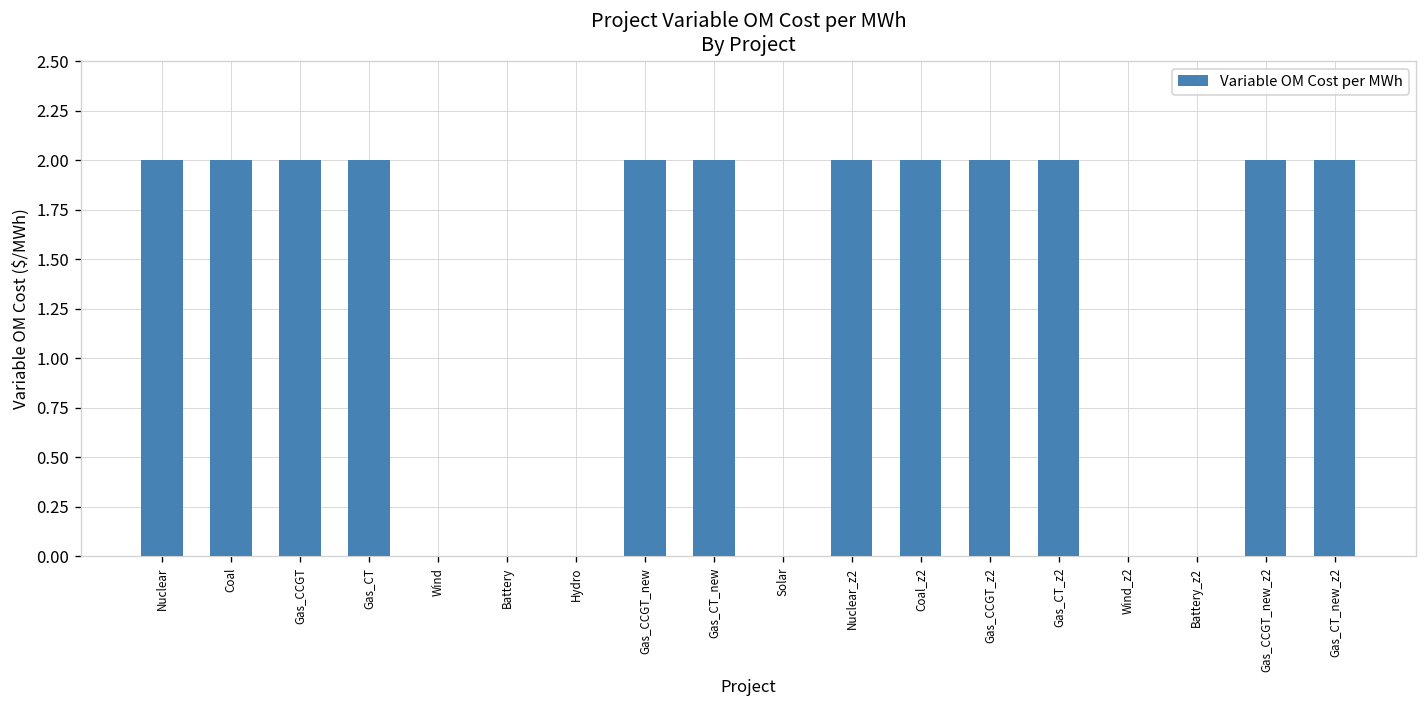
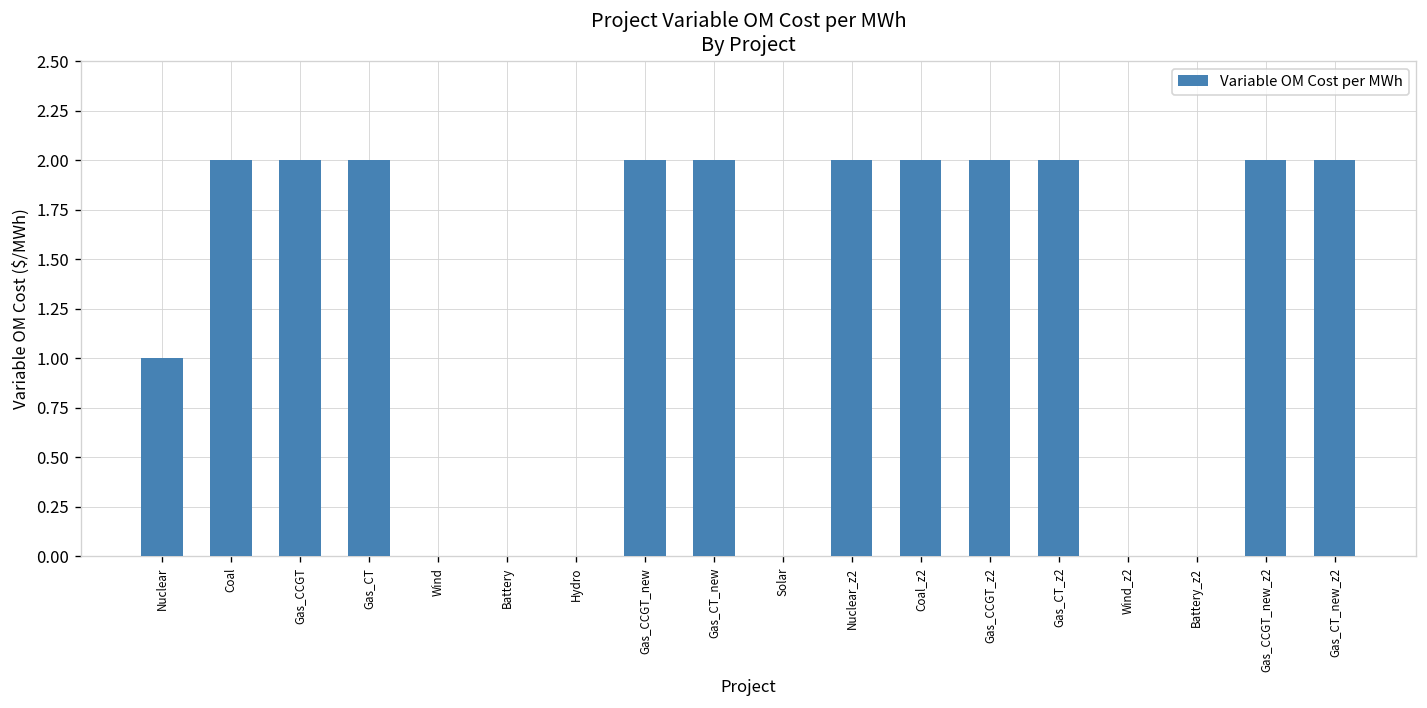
Nuclear: 2 -> 1
